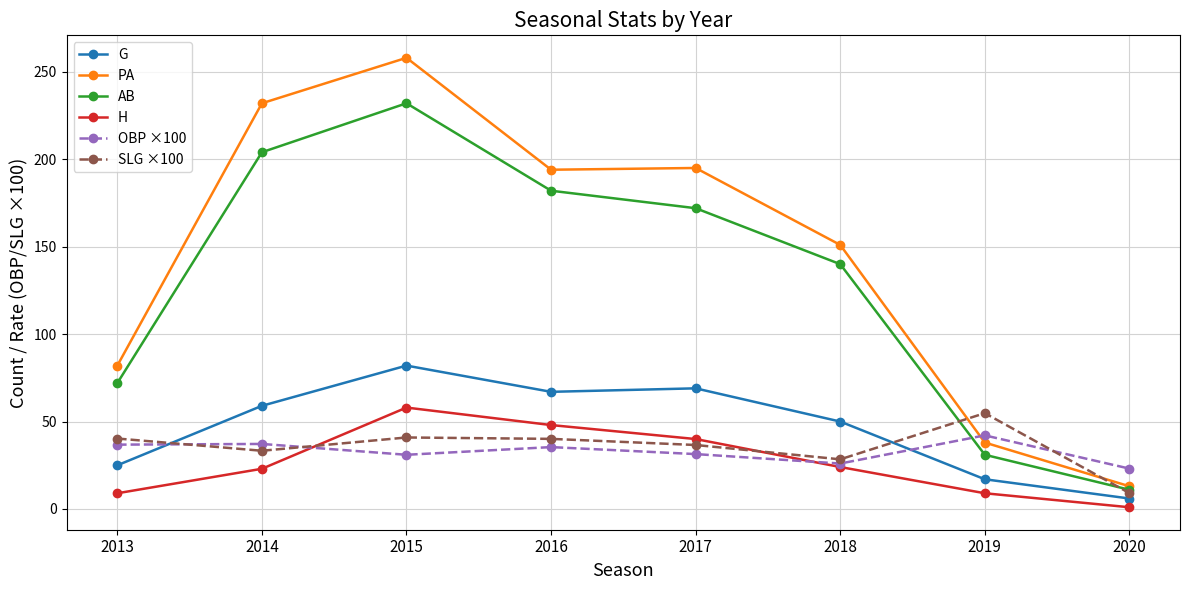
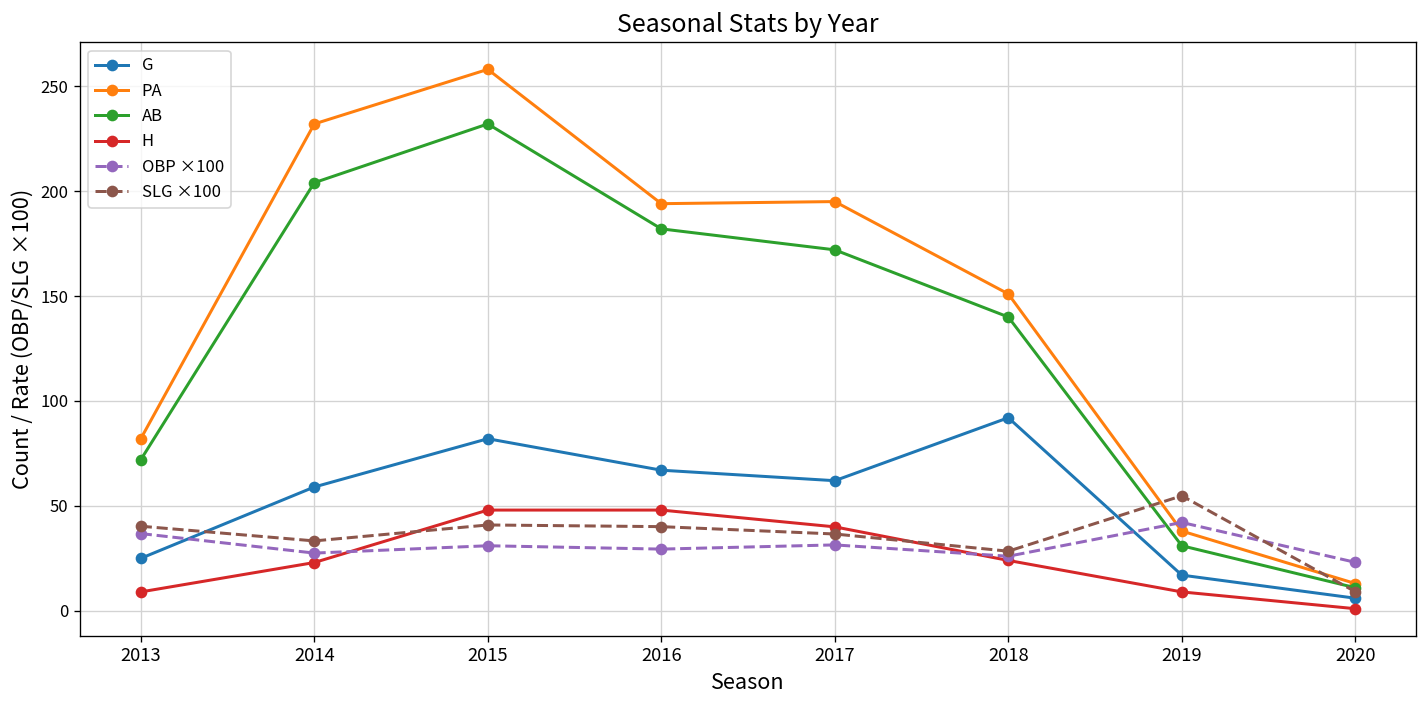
OBP ×100, 2014: 37 -> 28
H, 2015: 58 -> 48
OBP ×100, 2016: 35 -> 29
G, 2017: 69 -> 62
G, 2018: 50 -> 92
